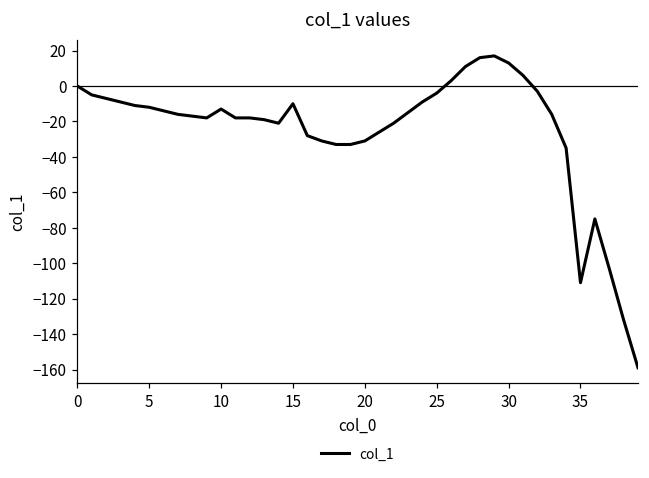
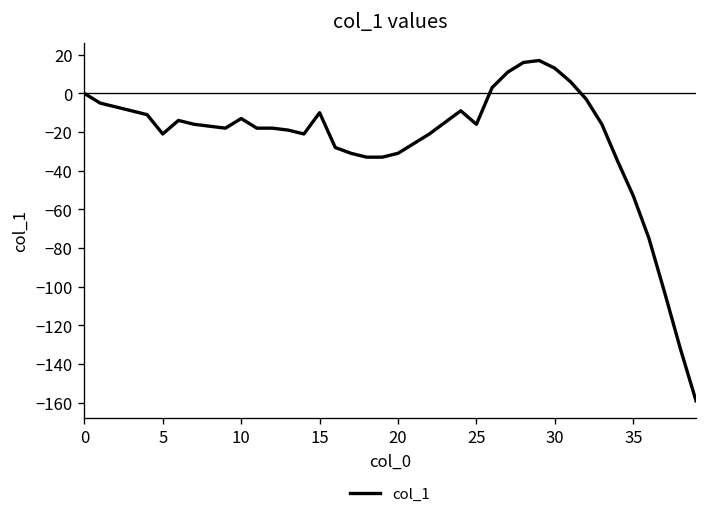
5: -12 -> -21
25: -4 -> -16
35: -111 -> -53
